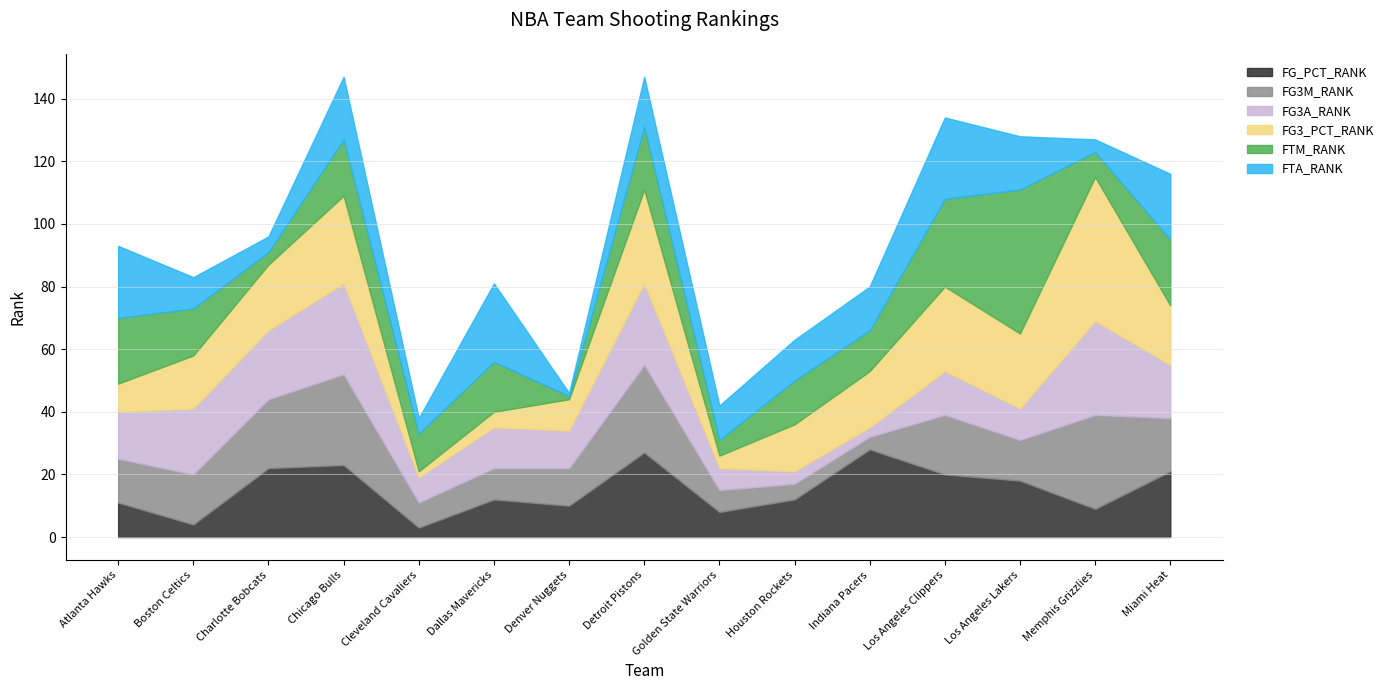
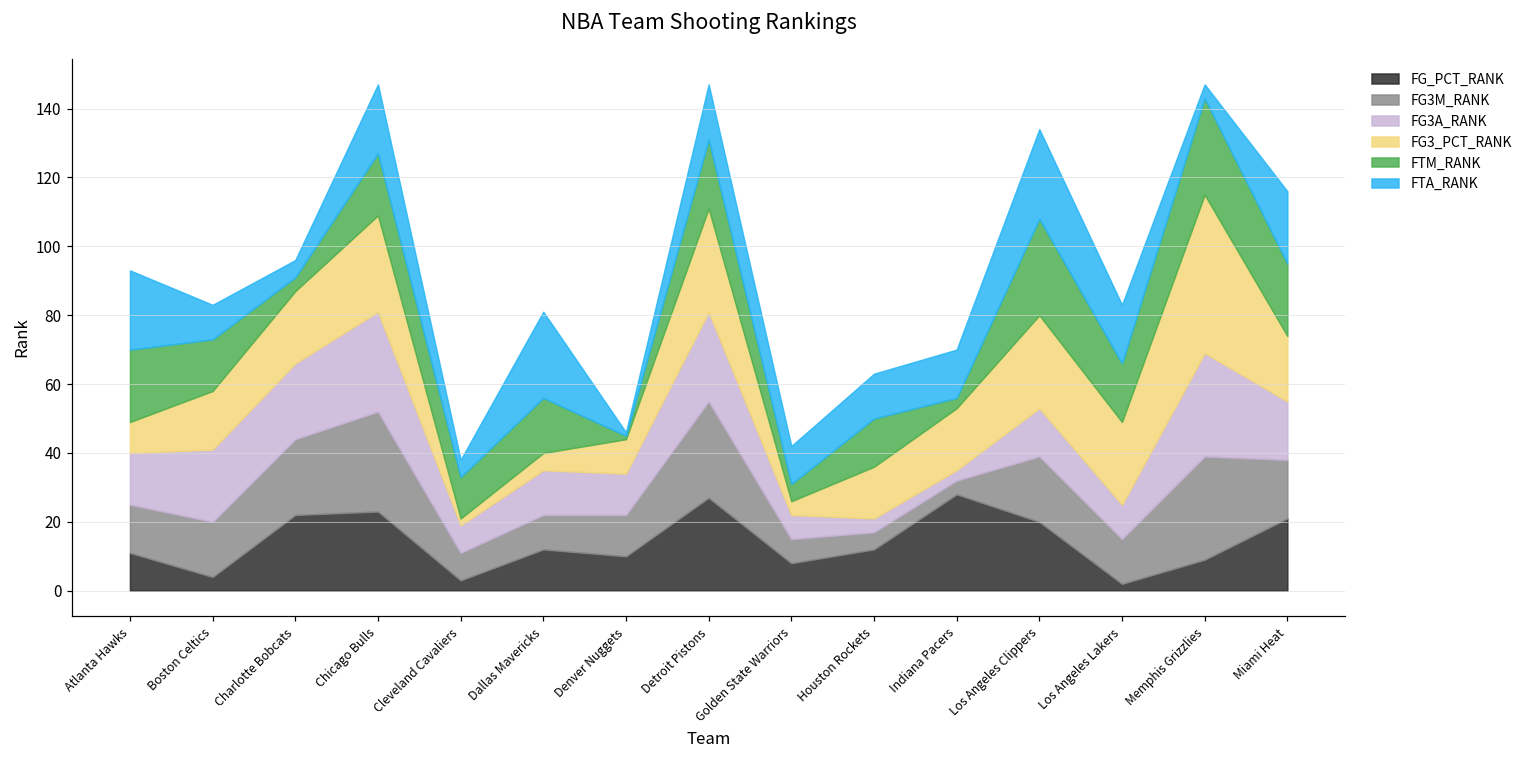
FTM_RANK, Indiana Pacers: 13 -> 3
FG_PCT_RANK, Los Angeles Lakers: 18 -> 2
FTM_RANK, Los Angeles Lakers: 46 -> 17
FTM_RANK, Memphis Grizzlies: 8 -> 28
